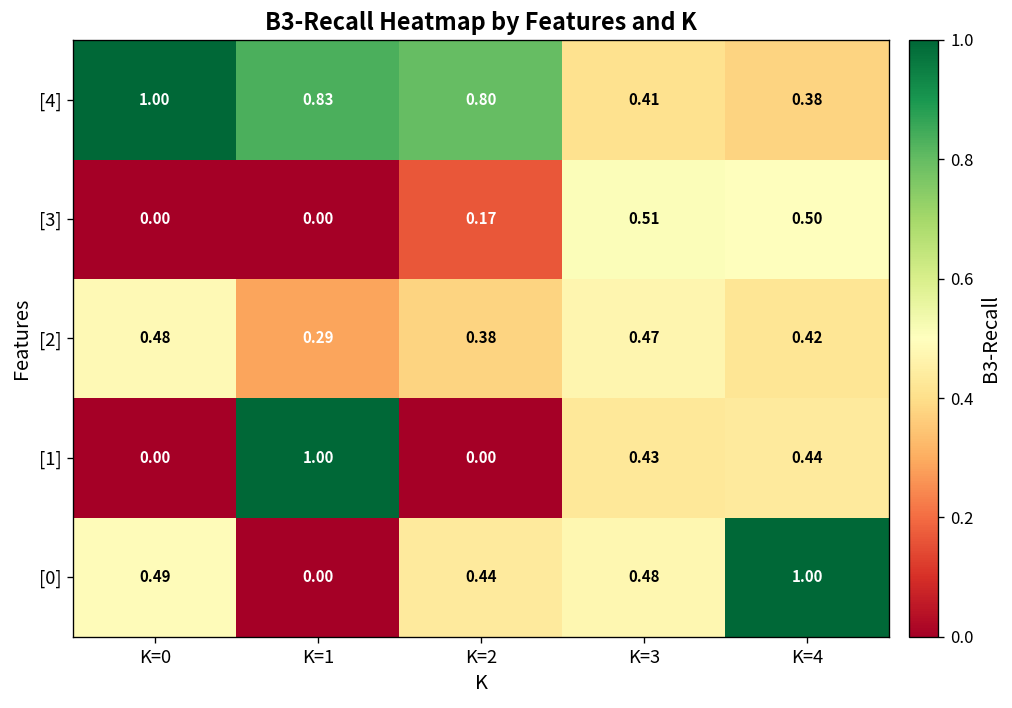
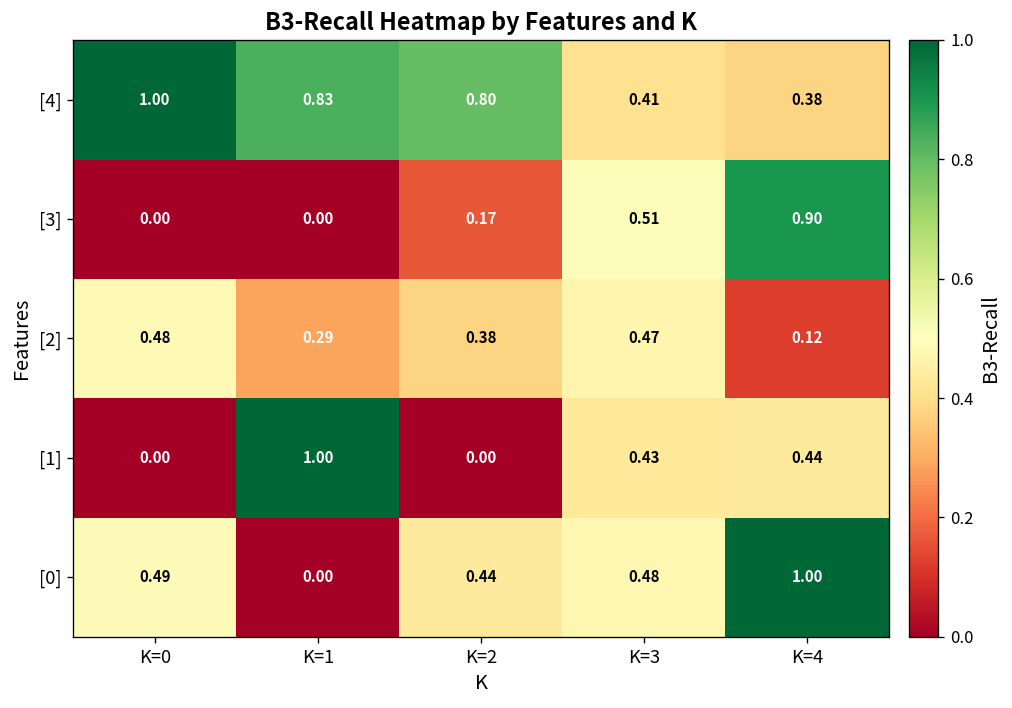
[3], K=4: 0.50 -> 0.90
[2], K=4: 0.42 -> 0.12
